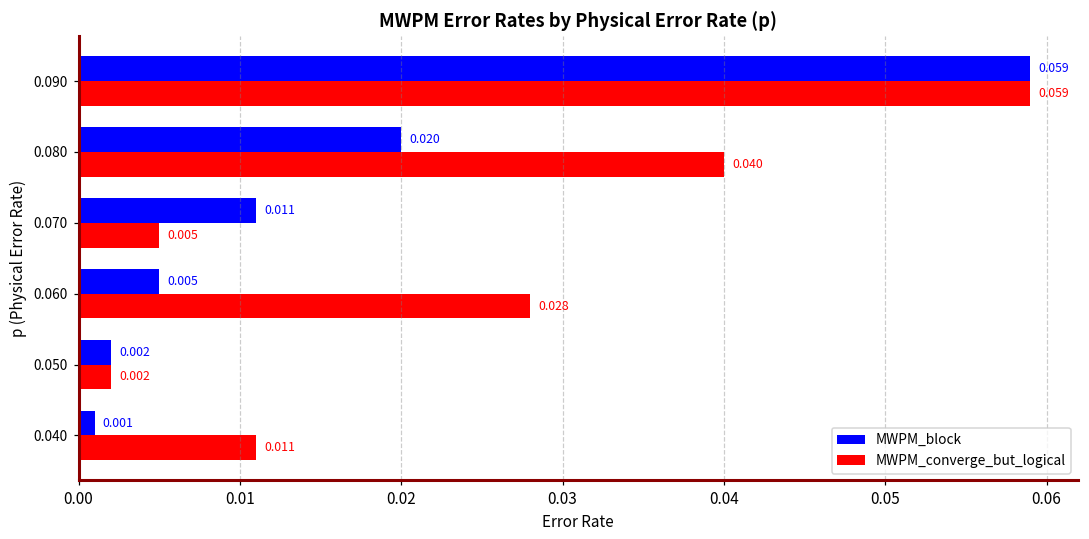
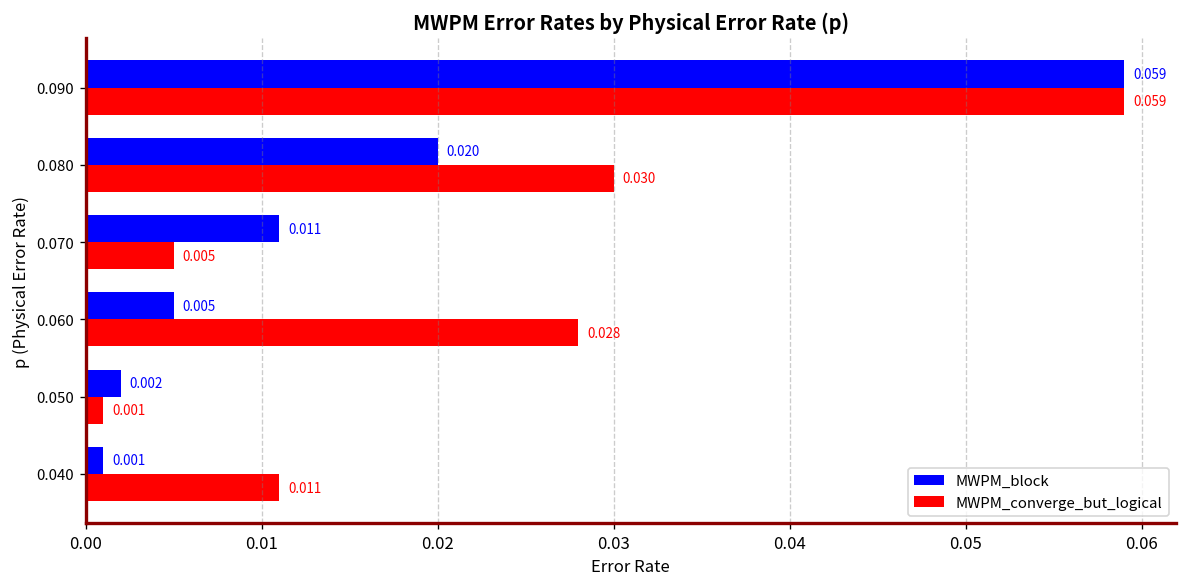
MWPM_converge_but_logical, 0.080: 0.040 -> 0.030
MWPM_converge_but_logical, 0.050: 0.002 -> 0.001
